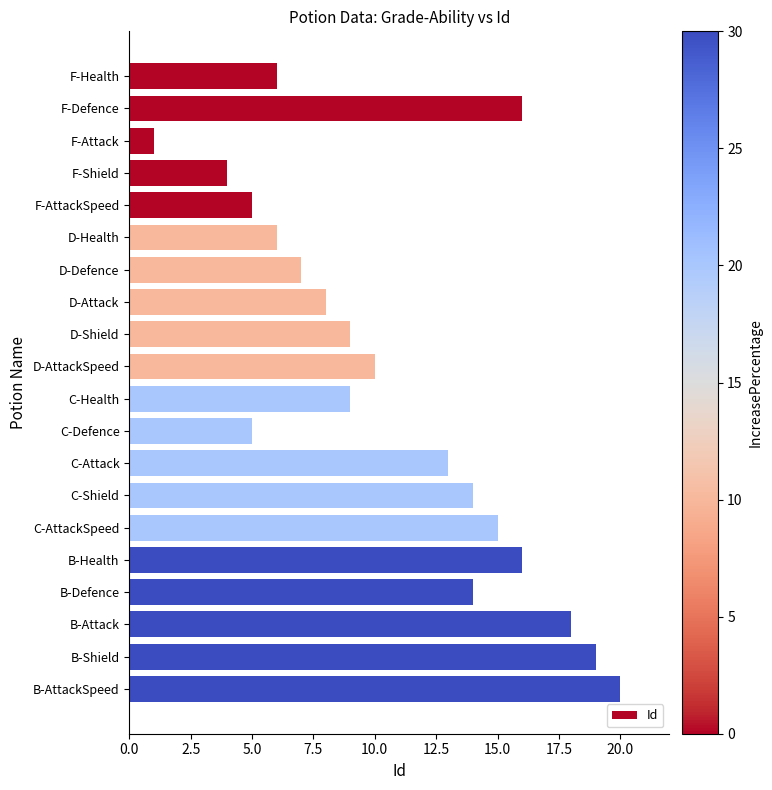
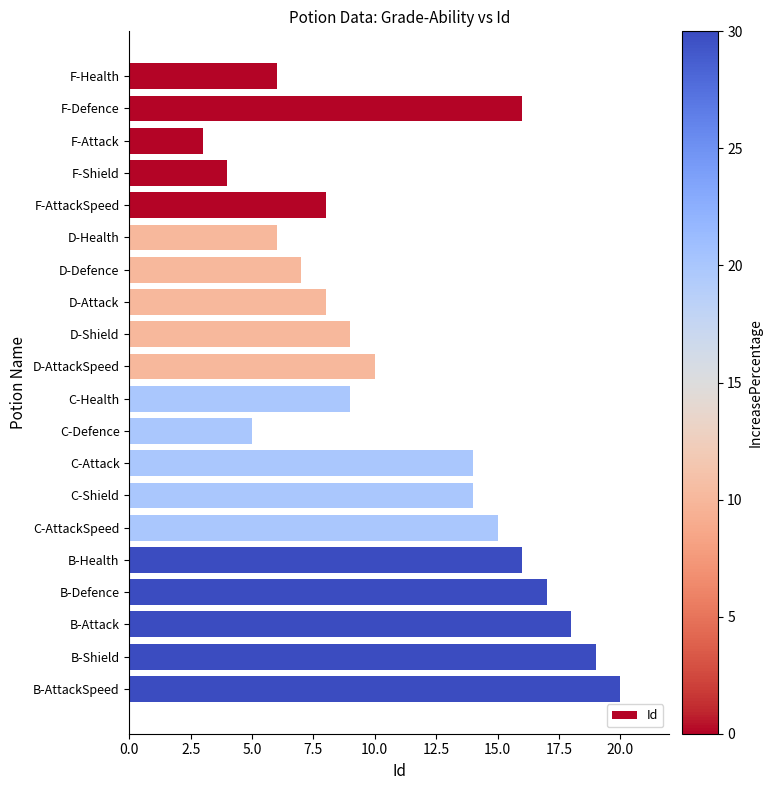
F-Attack: 1 -> 3
F-AttackSpeed: 5 -> 8
C-Attack: 13 -> 14
B-Defence: 14 -> 17
